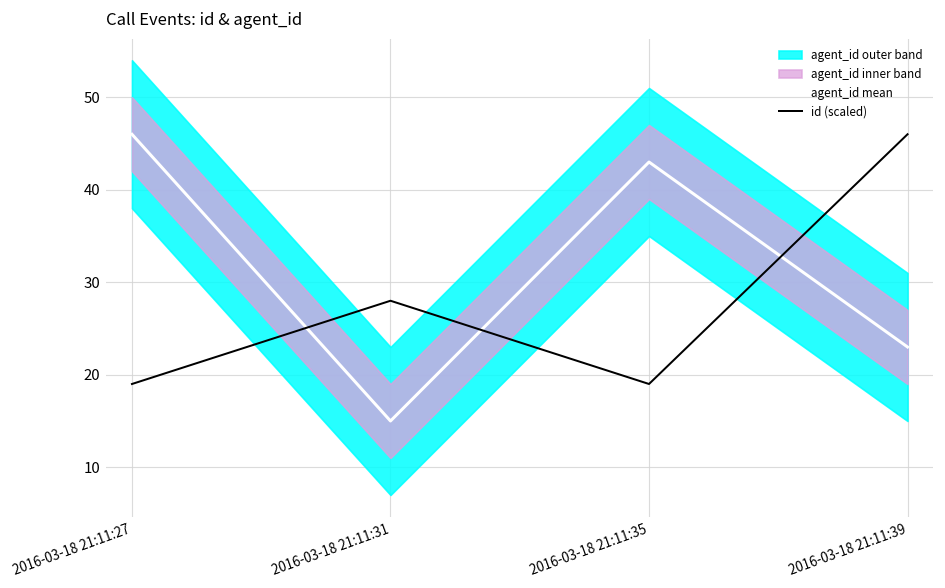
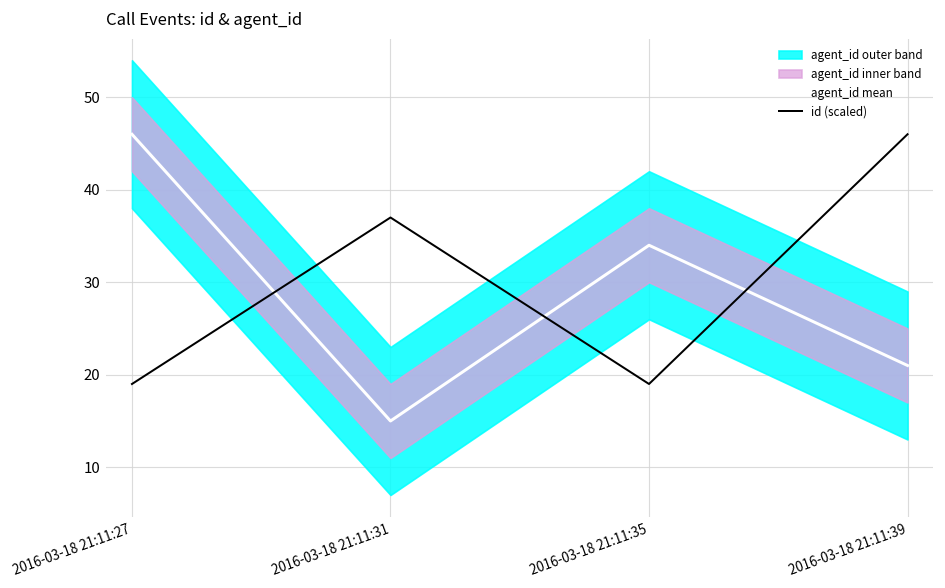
id (scaled), 2016-03-18 21:11:31: 28 -> 37
agent_id mean, 2016-03-18 21:11:35: 43 -> 34
agent_id mean, 2016-03-18 21:11:39: 23 -> 21
